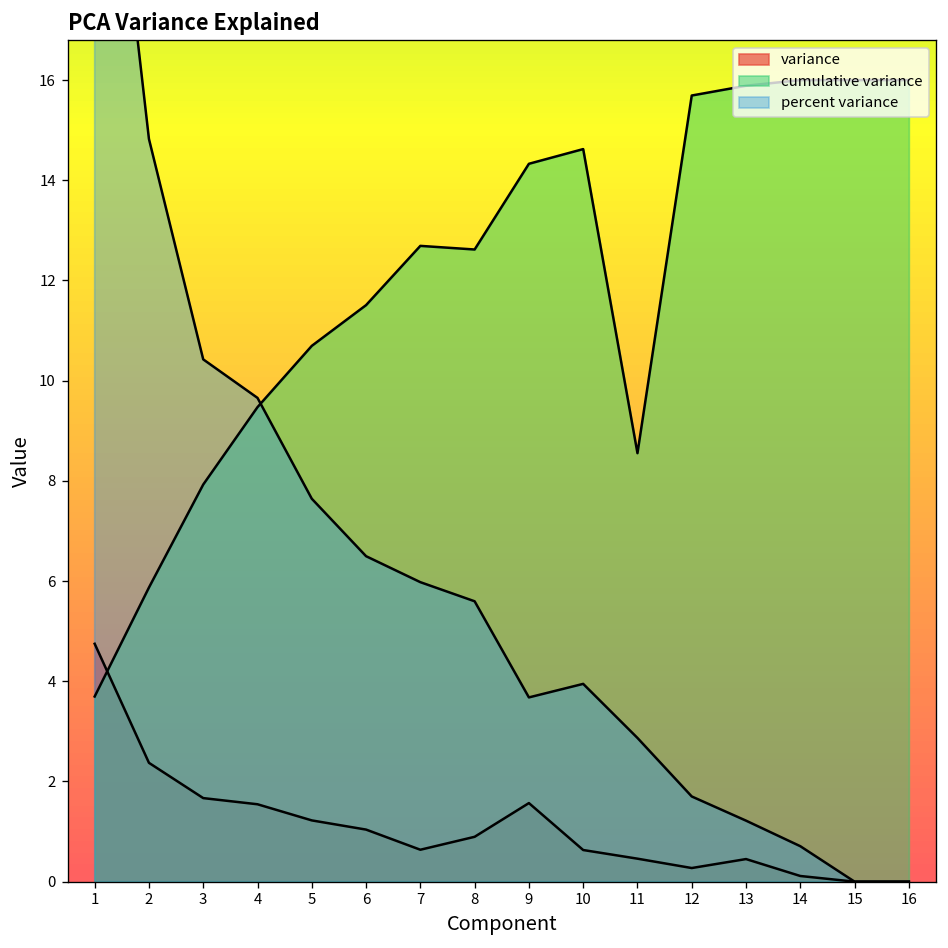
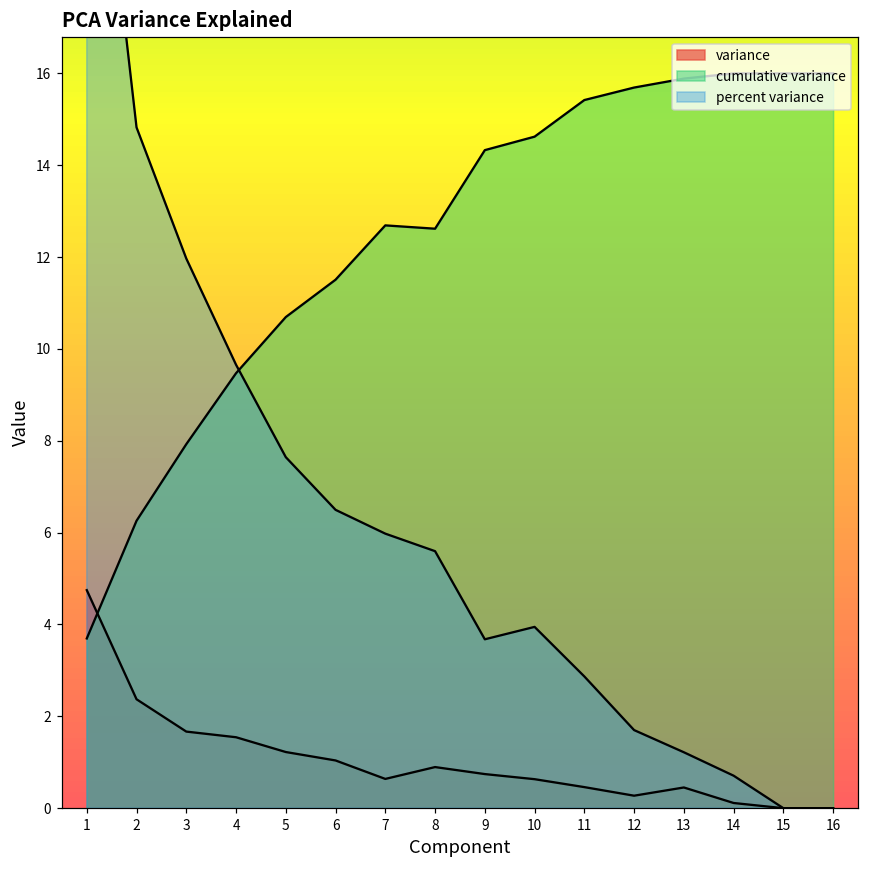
cumulative variance, 2: 5.9 -> 6.3
percent variance, 3: 10.4 -> 12.0
variance, 9: 1.6 -> 0.7
cumulative variance, 11: 8.6 -> 15.4
